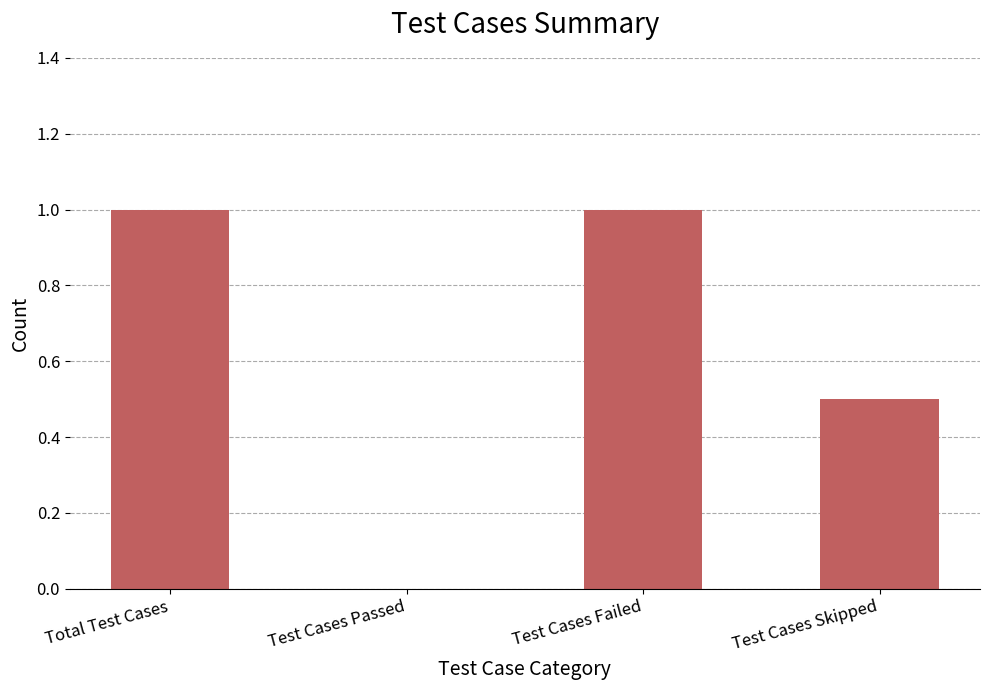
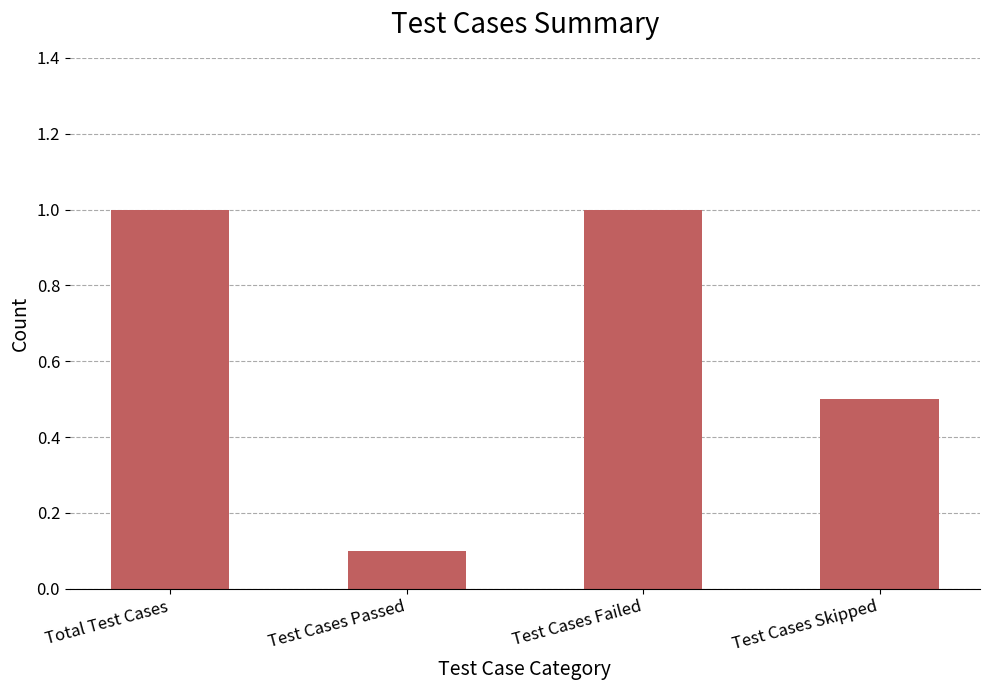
Test Cases Passed: 0.0 -> 0.1
